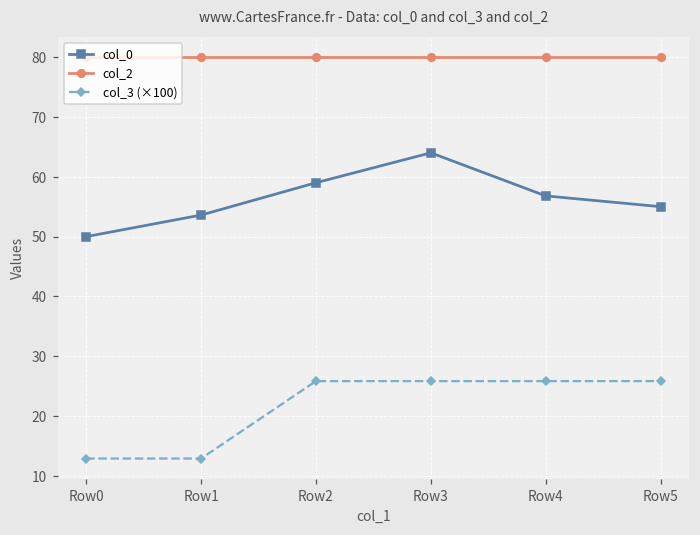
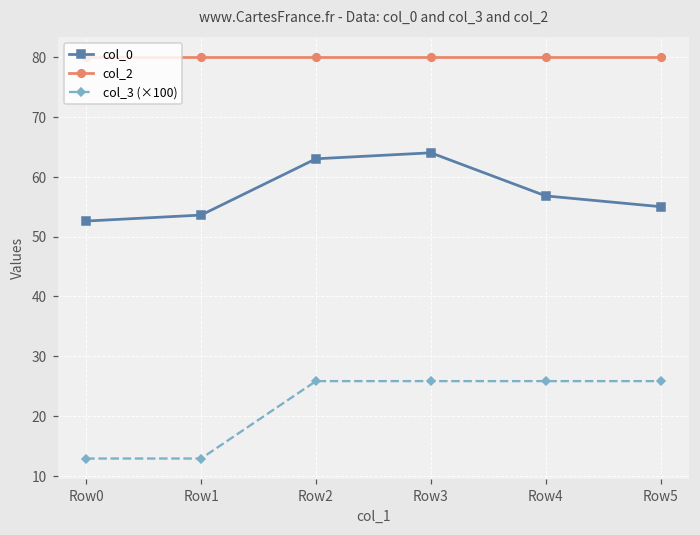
col_0, Row0: 50 -> 53
col_0, Row2: 59 -> 63
